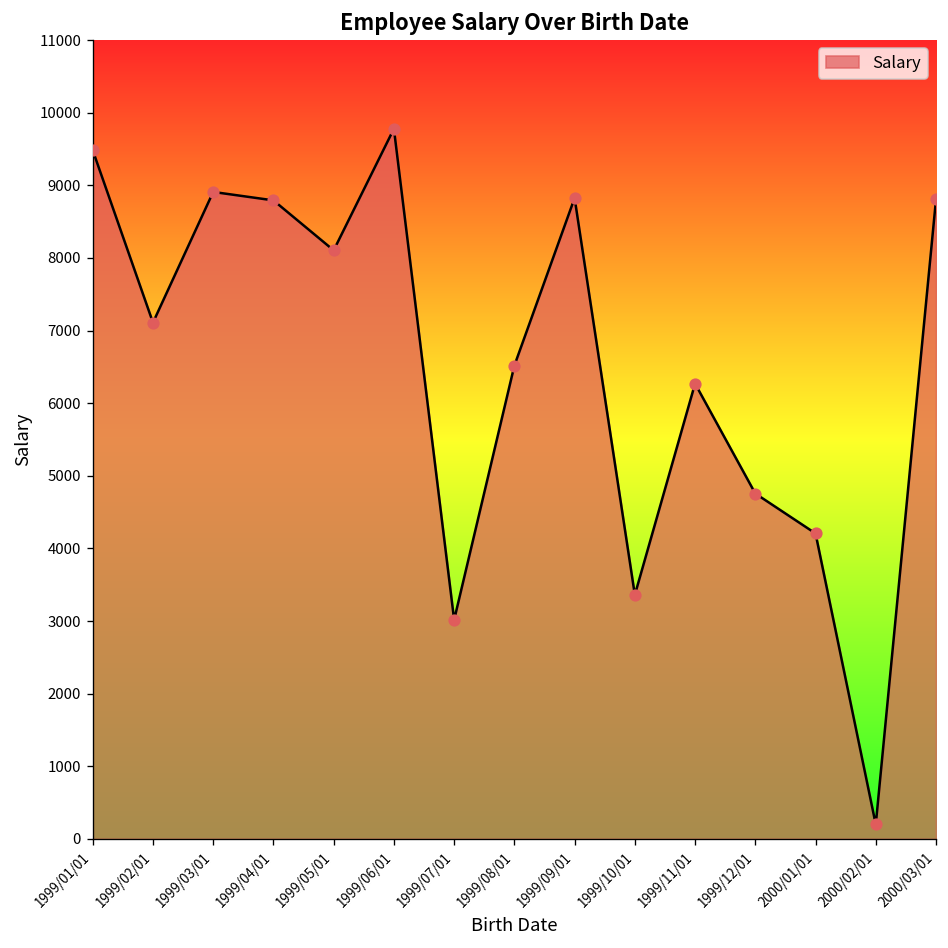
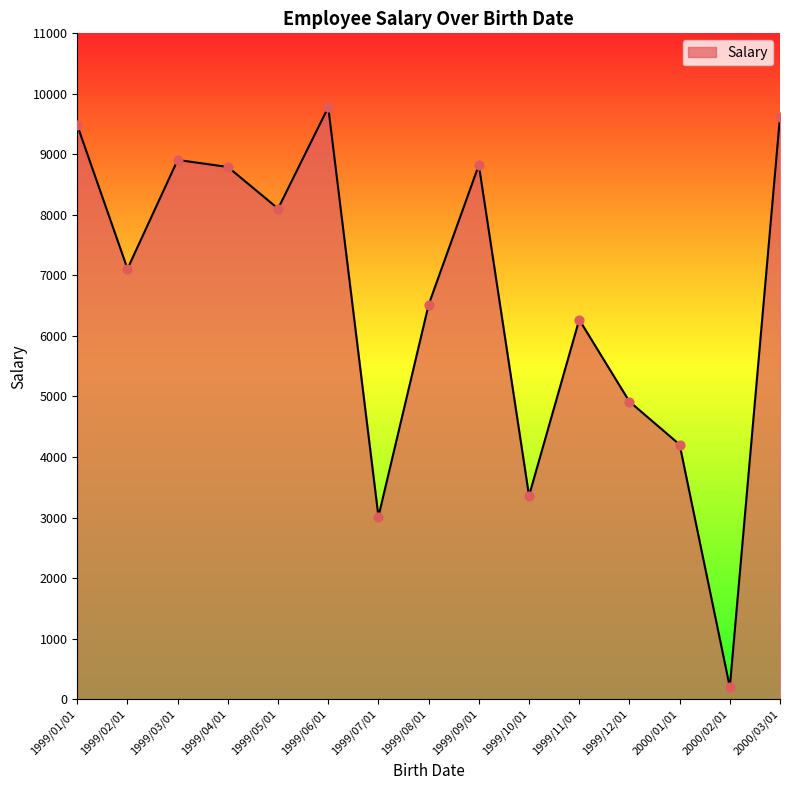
1999/12/01: 4800 -> 4900
2000/03/01: 8800 -> 9600
